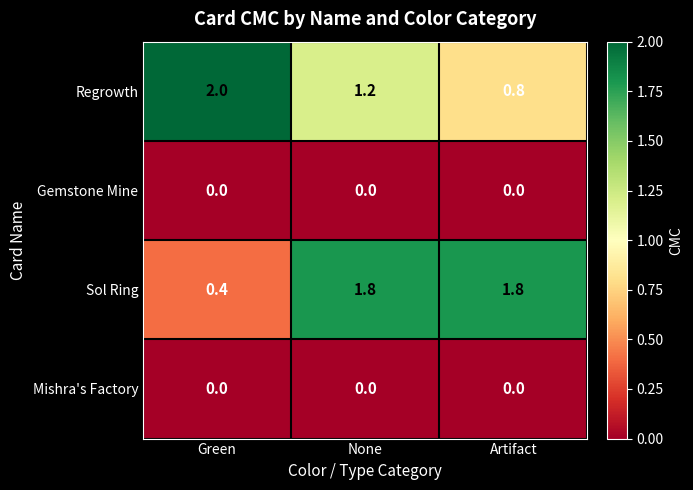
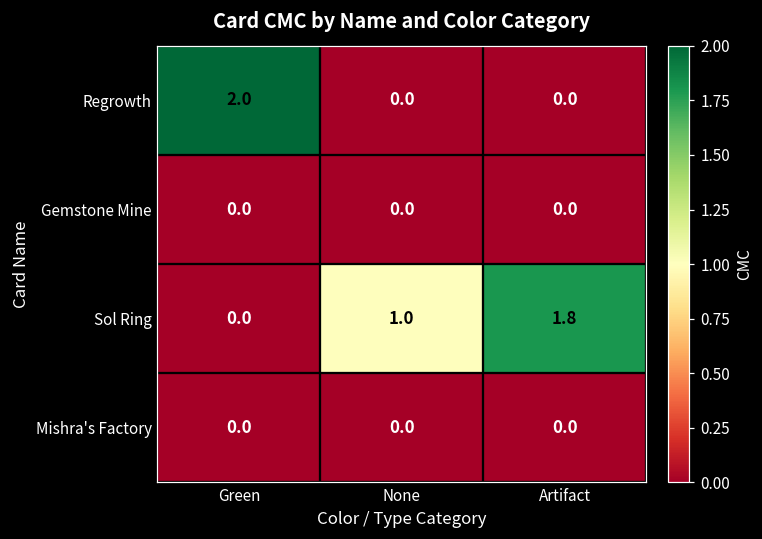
Regrowth, None: 1.2 -> 0.0
Regrowth, Artifact: 0.8 -> 0.0
Sol Ring, Green: 0.4 -> 0.0
Sol Ring, None: 1.8 -> 1.0
